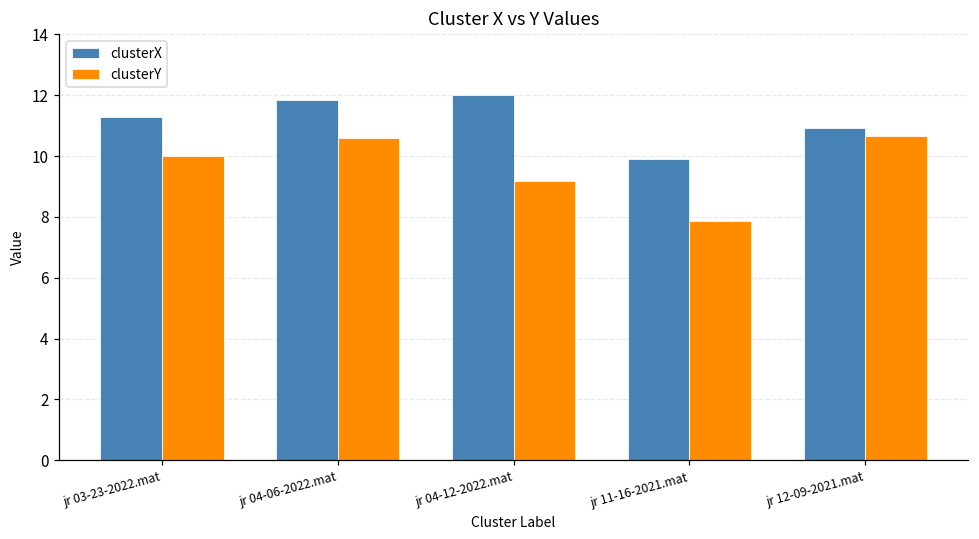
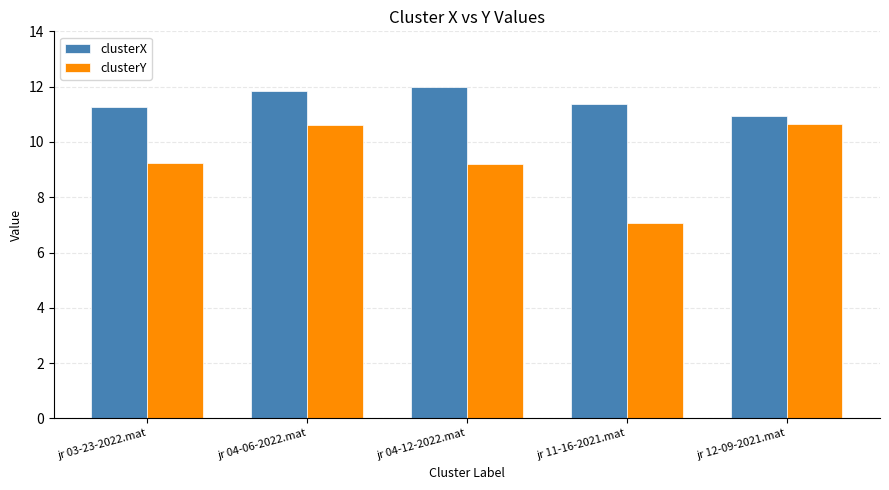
clusterY, jr 03-23-2022.mat: 10.0 -> 9.3
clusterX, jr 11-16-2021.mat: 9.9 -> 11.4
clusterY, jr 11-16-2021.mat: 7.9 -> 7.1
